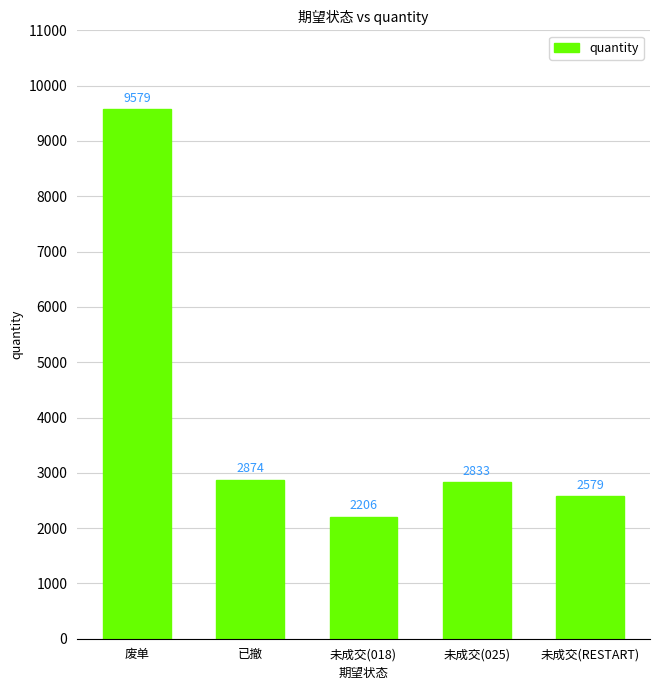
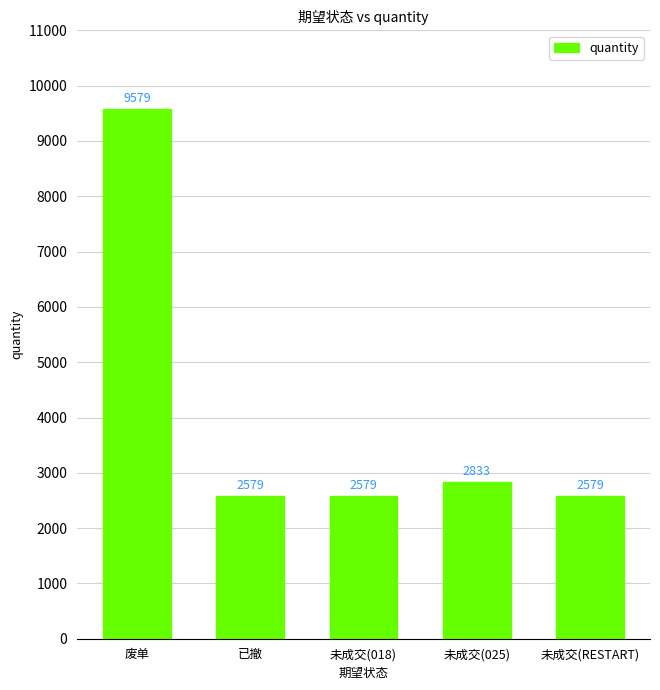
已撤: 2874 -> 2579
未成交(018): 2206 -> 2579
